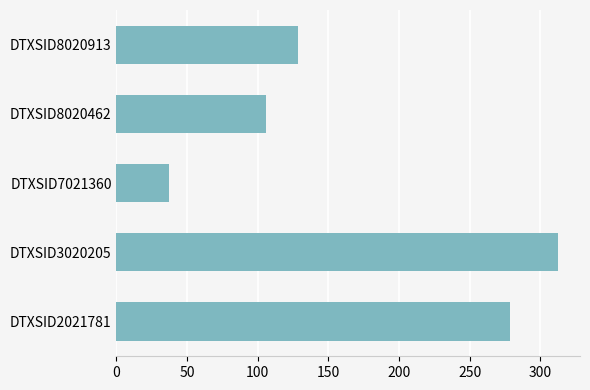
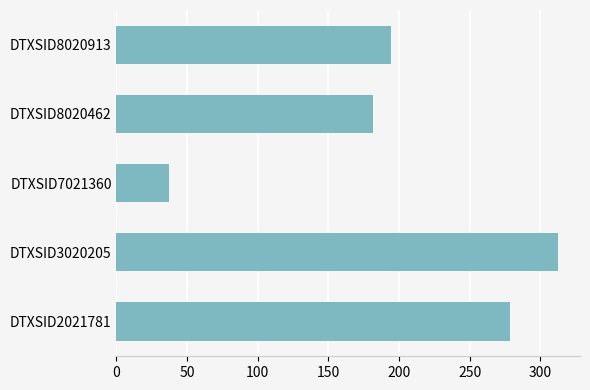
DTXSID8020913: 128 -> 195
DTXSID8020462: 106 -> 182
